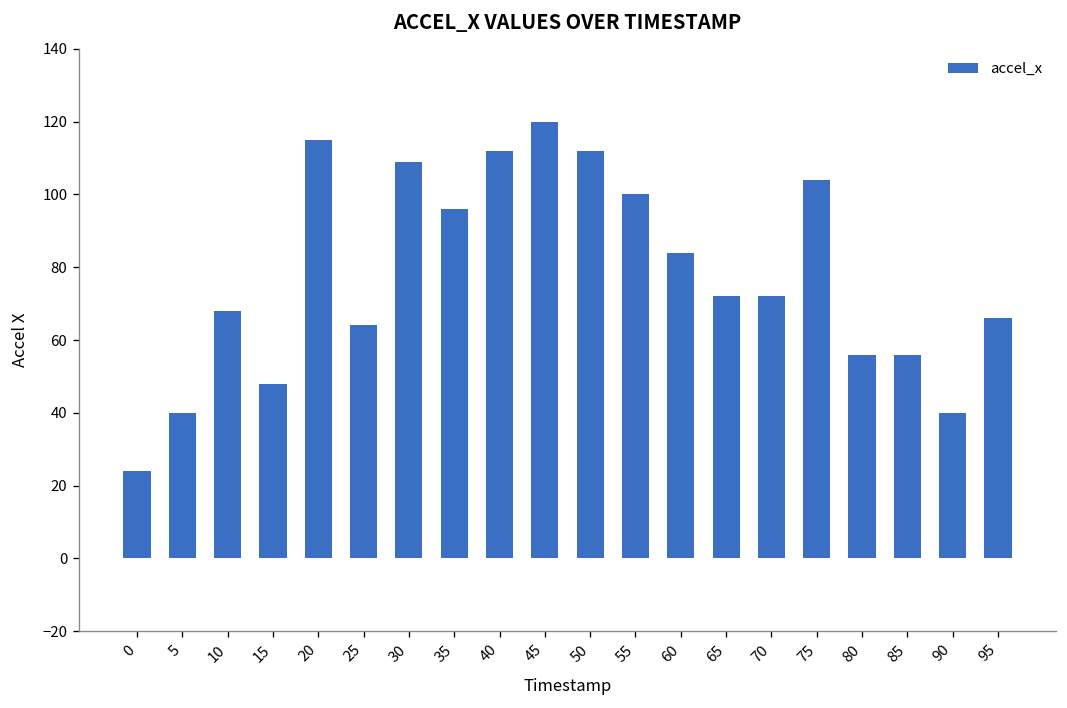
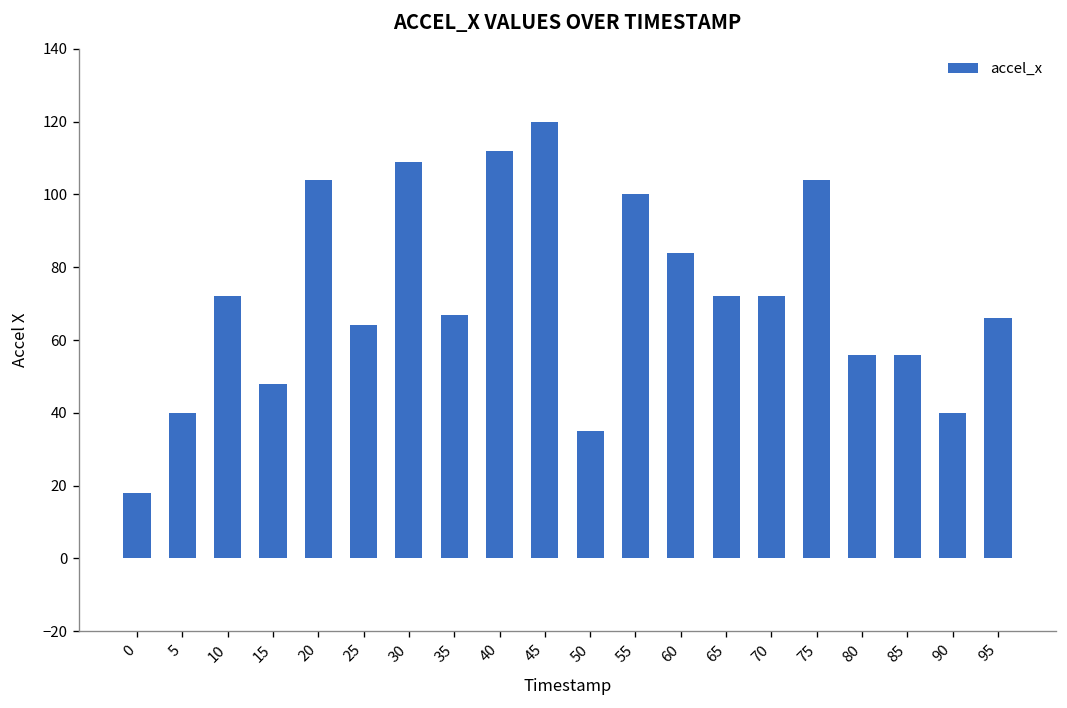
0: 24 -> 18
10: 68 -> 72
20: 115 -> 104
35: 96 -> 67
50: 112 -> 35
